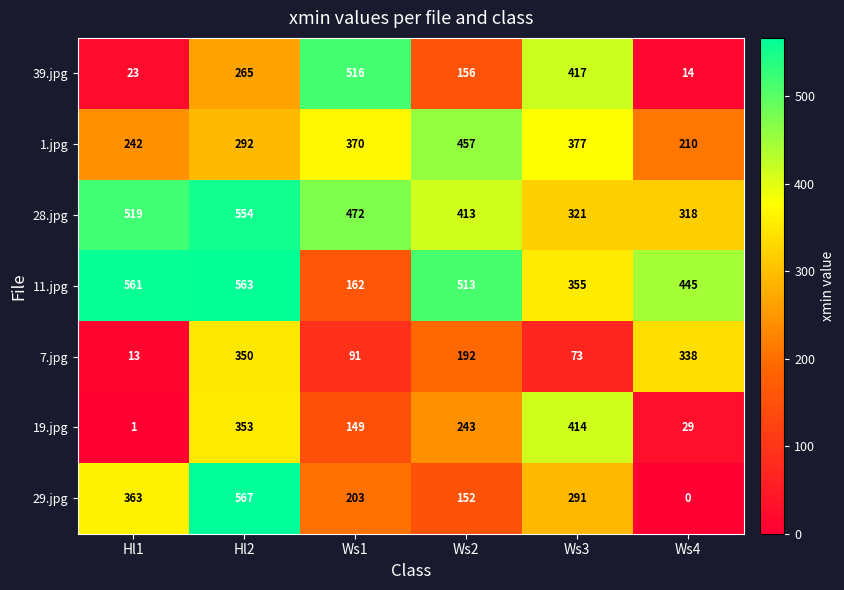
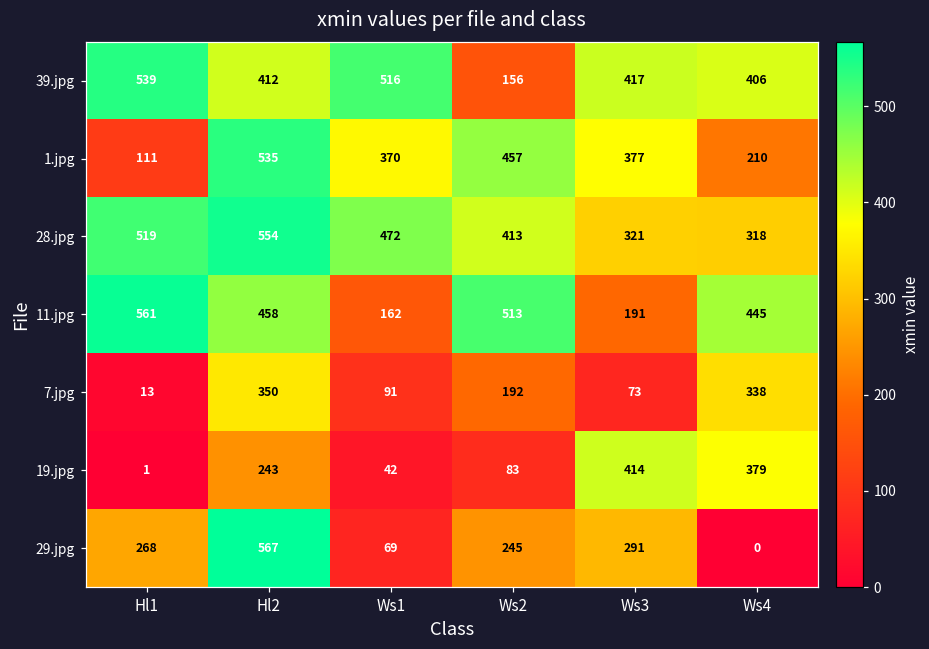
39.jpg, Hl1: 23 -> 539
39.jpg, Hl2: 265 -> 412
39.jpg, Ws4: 14 -> 406
1.jpg, Hl1: 242 -> 111
1.jpg, Hl2: 292 -> 535
11.jpg, Hl2: 563 -> 458
11.jpg, Ws3: 355 -> 191
19.jpg, Hl2: 353 -> 243
19.jpg, Ws1: 149 -> 42
19.jpg, Ws2: 243 -> 83
19.jpg, Ws4: 29 -> 379
29.jpg, Hl1: 363 -> 268
29.jpg, Ws1: 203 -> 69
29.jpg, Ws2: 152 -> 245
